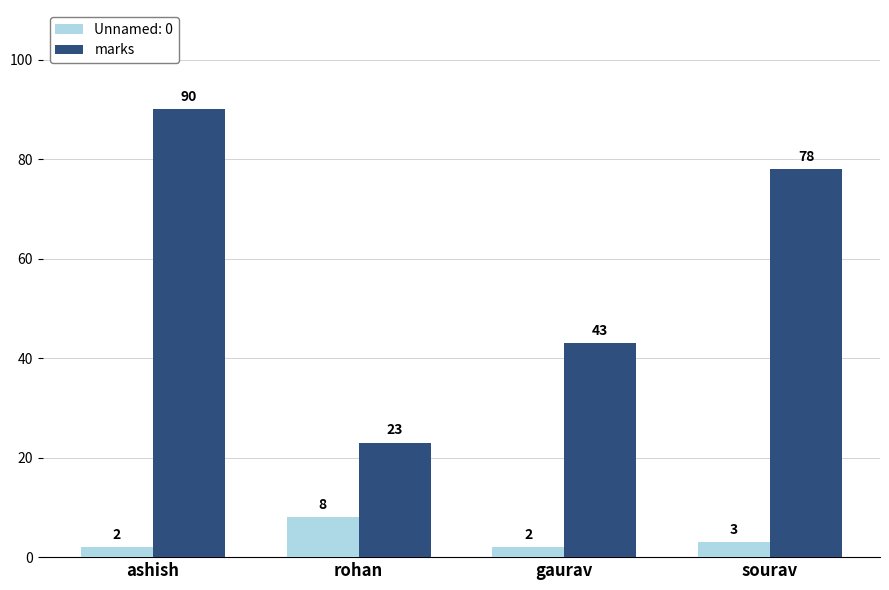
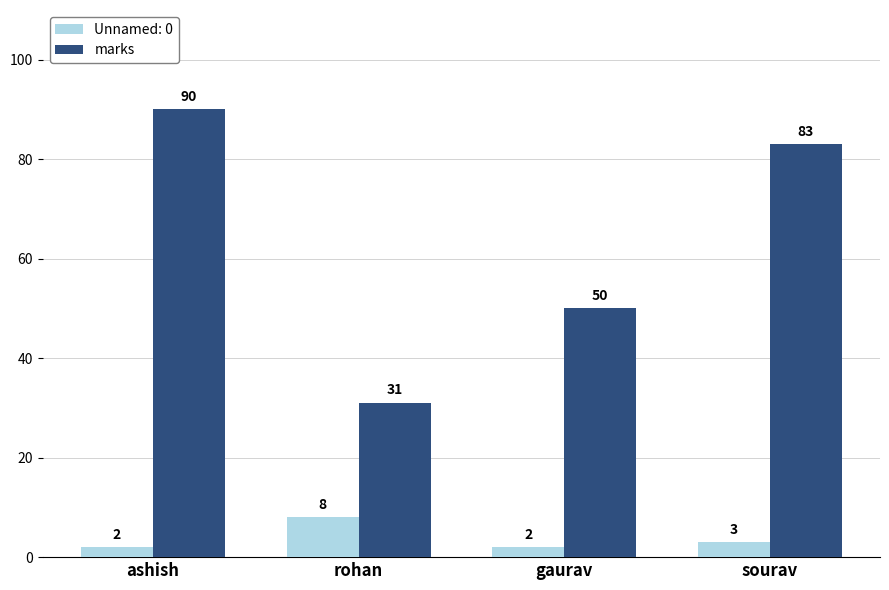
marks, rohan: 23 -> 31
marks, gaurav: 43 -> 50
marks, sourav: 78 -> 83
